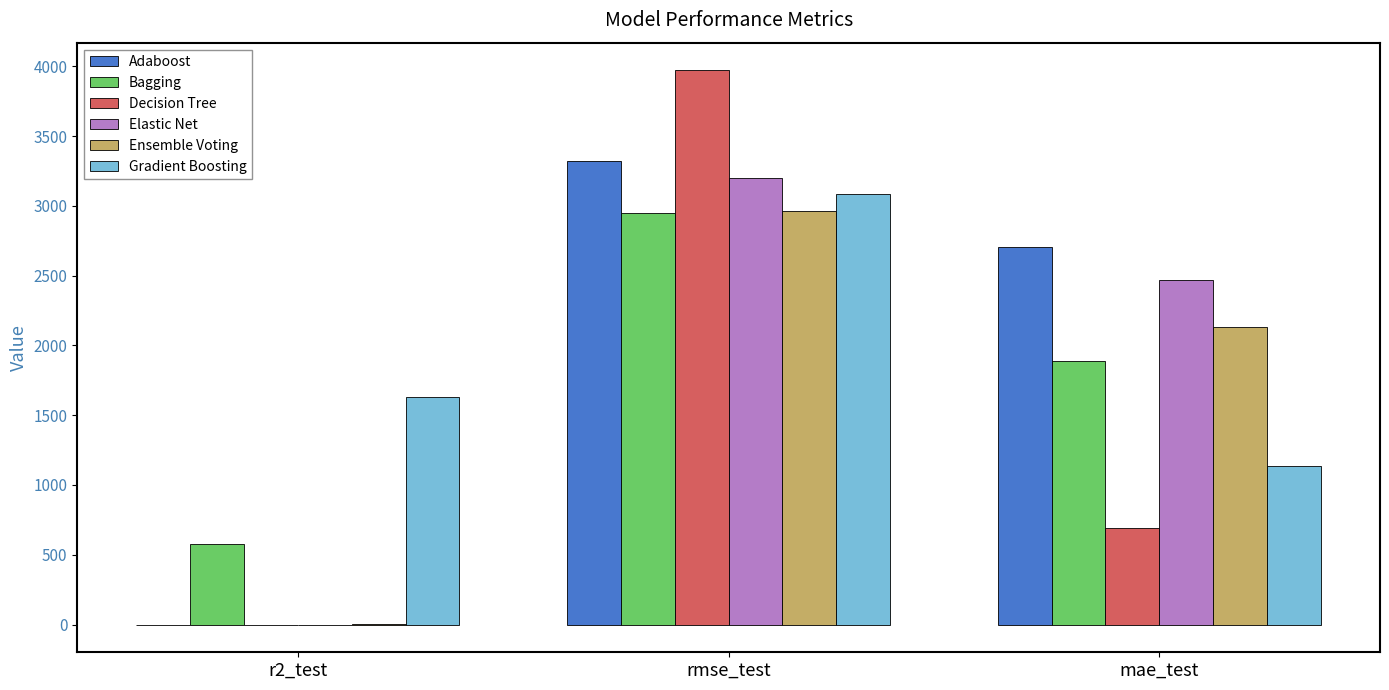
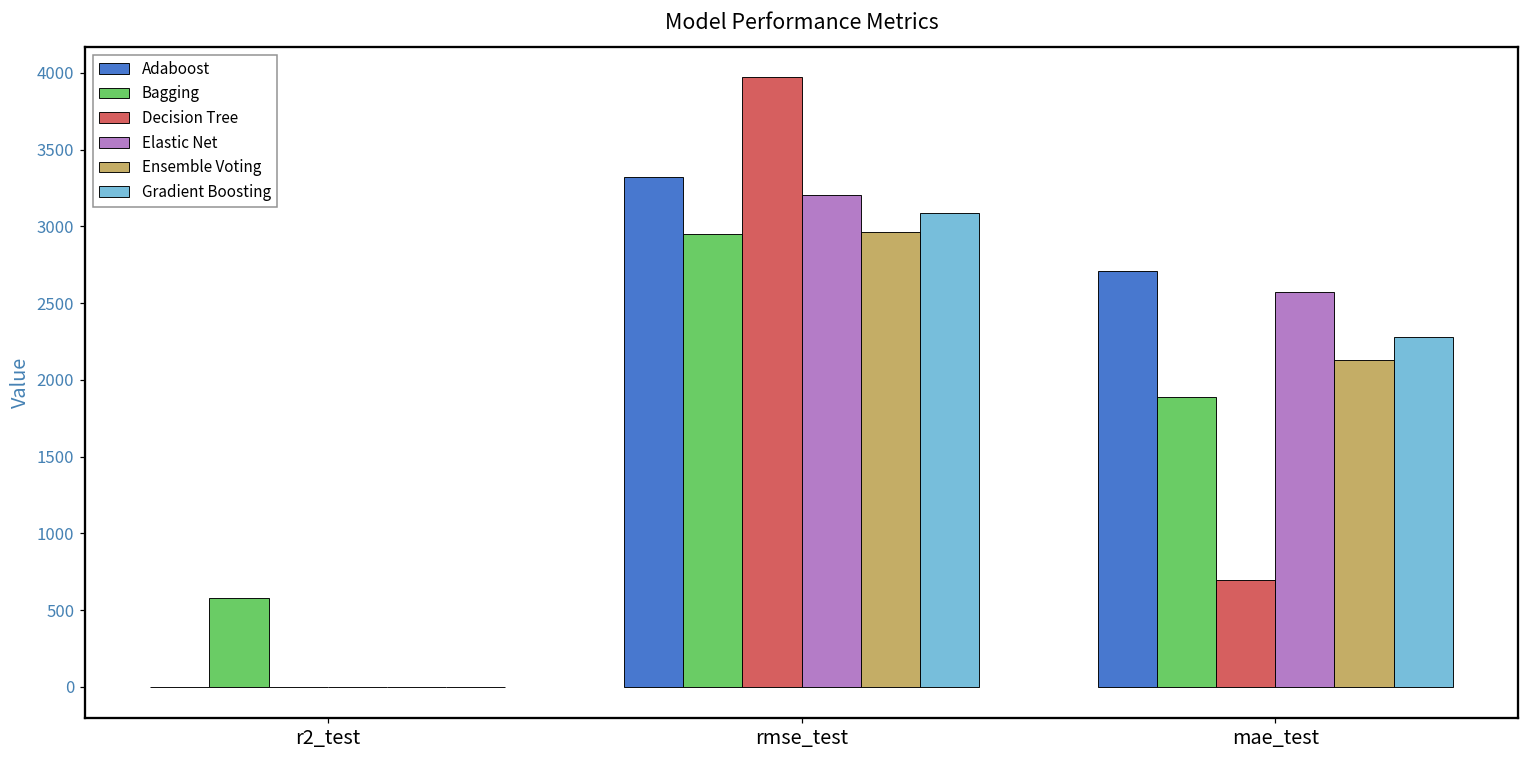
Gradient Boosting, r2_test: 1630 -> 0
Elastic Net, mae_test: 2470 -> 2570
Gradient Boosting, mae_test: 1130 -> 2280
